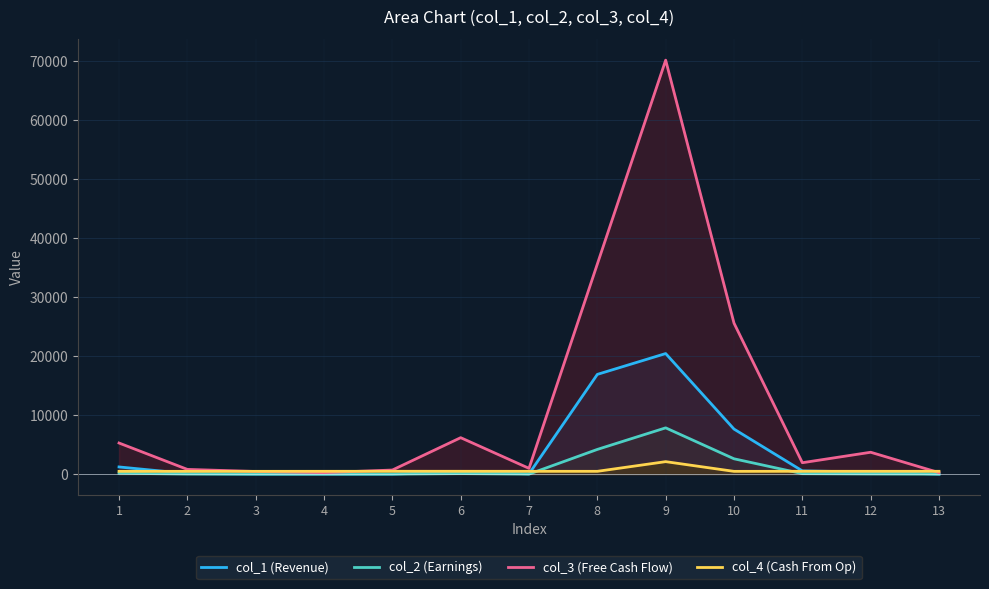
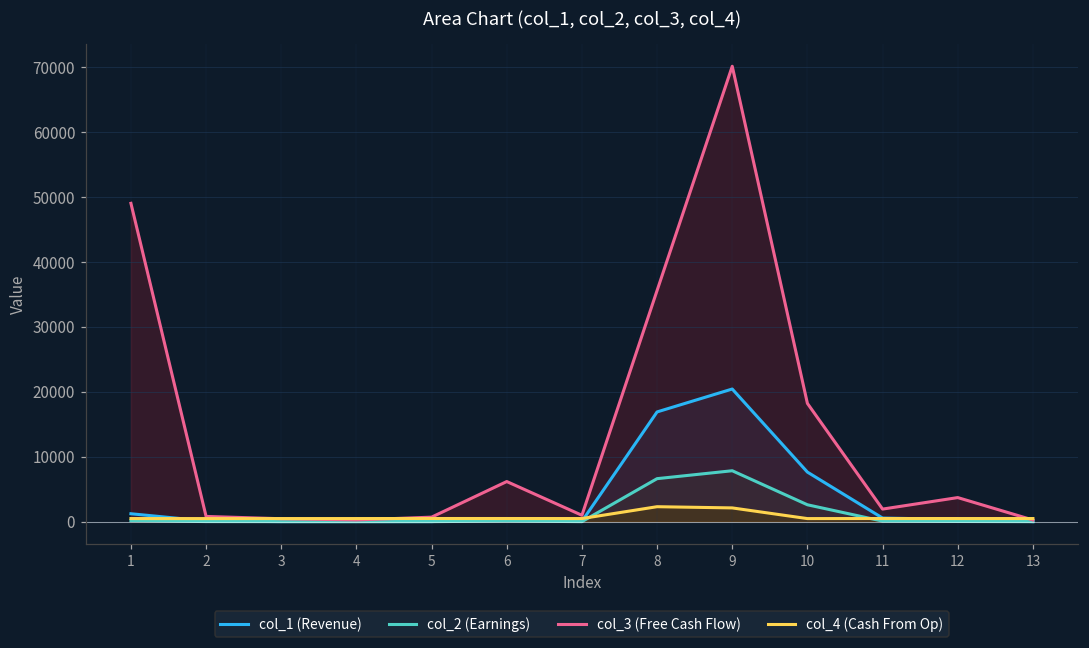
col_3 (Free Cash Flow), 1: 5000 -> 49000
col_2 (Earnings), 8: 4000 -> 7000
col_4 (Cash From Op), 8: 0 -> 2000
col_3 (Free Cash Flow), 10: 26000 -> 18000
